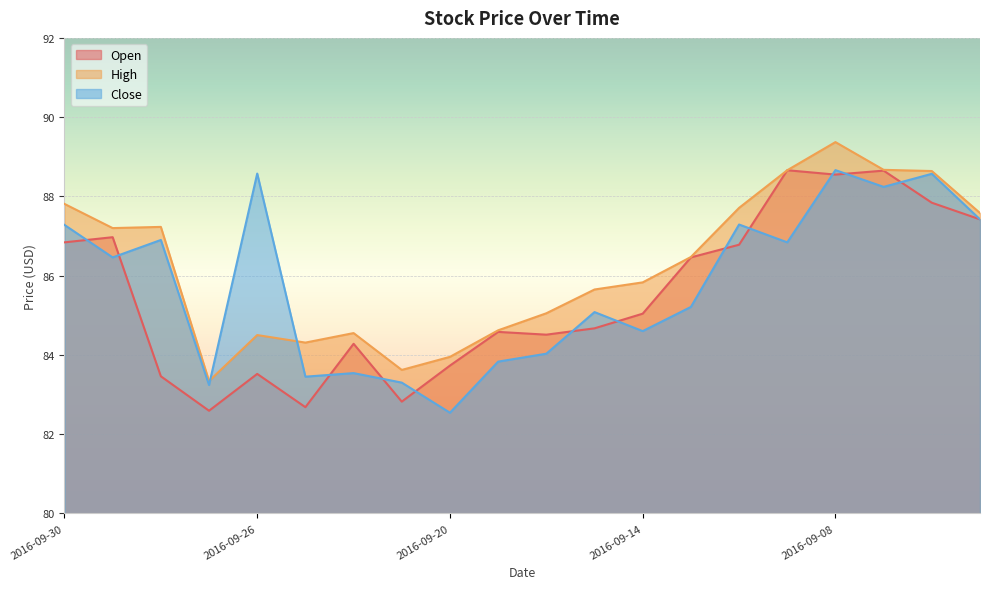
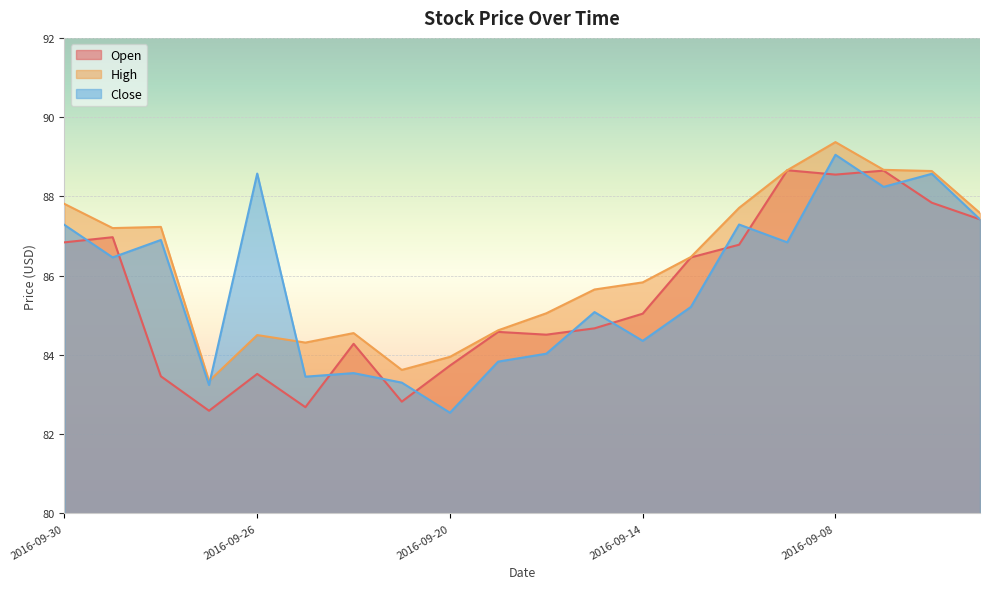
Close, 2016-09-14: 84.6 -> 84.4
Close, 2016-09-08: 88.7 -> 89.1
